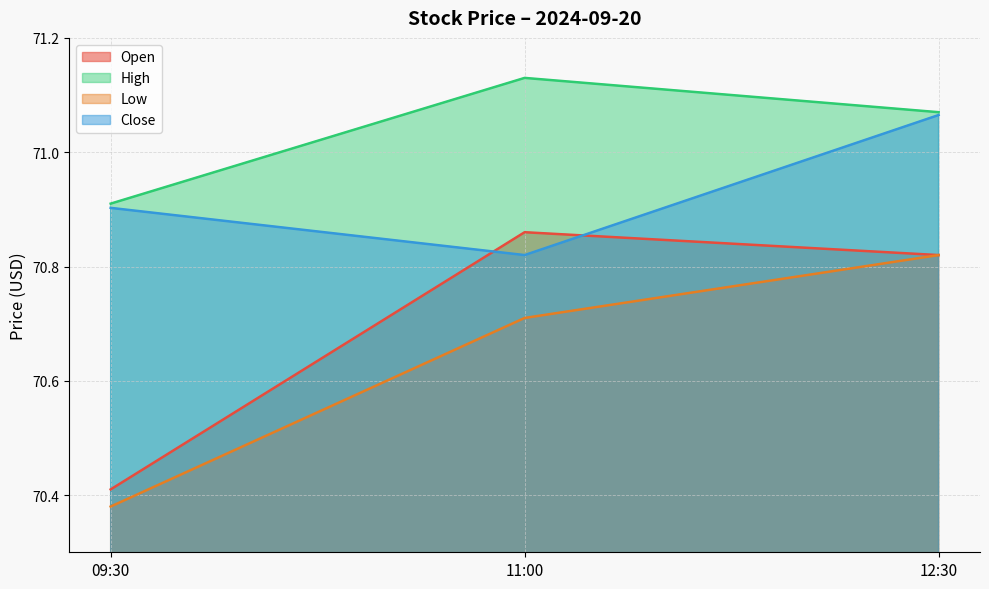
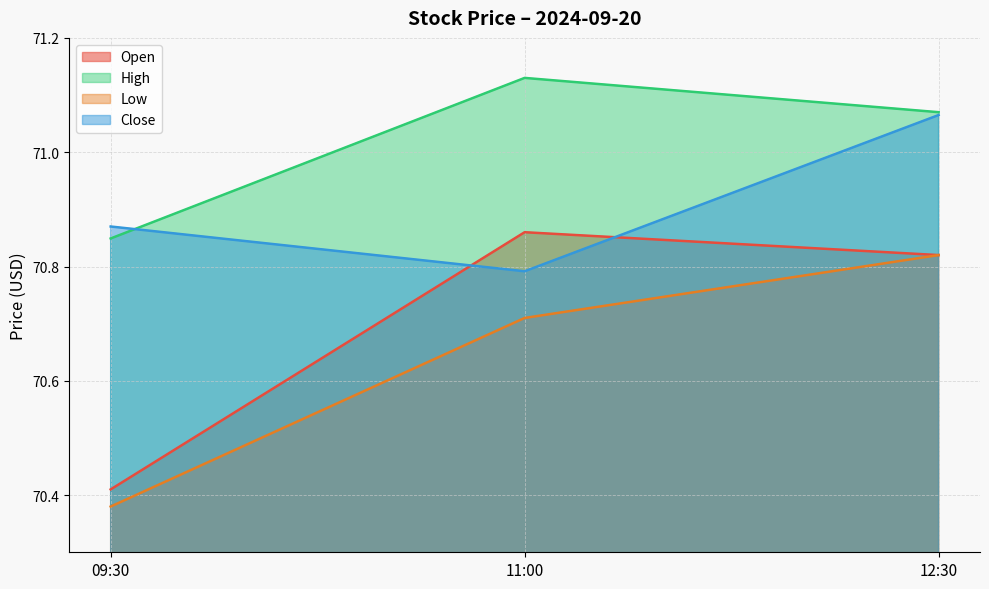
High, 09:30: 70.91 -> 70.85
Close, 09:30: 70.90 -> 70.87
Close, 11:00: 70.82 -> 70.79
